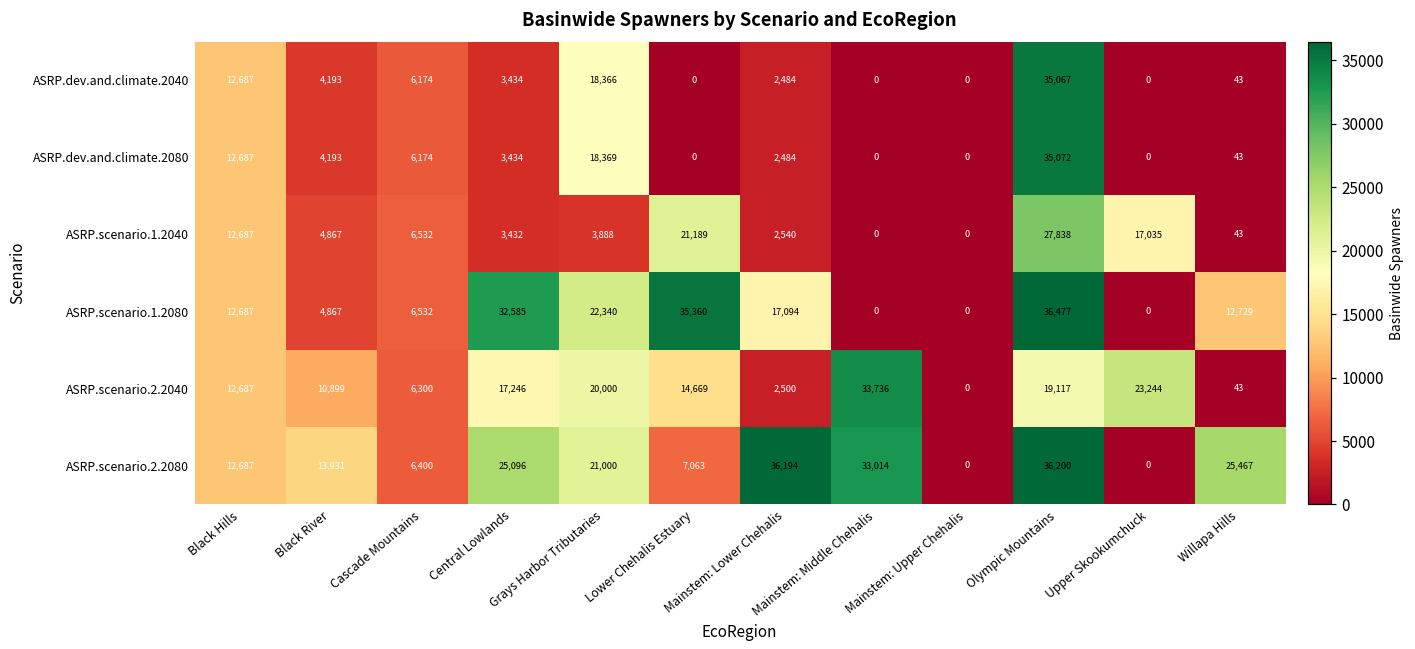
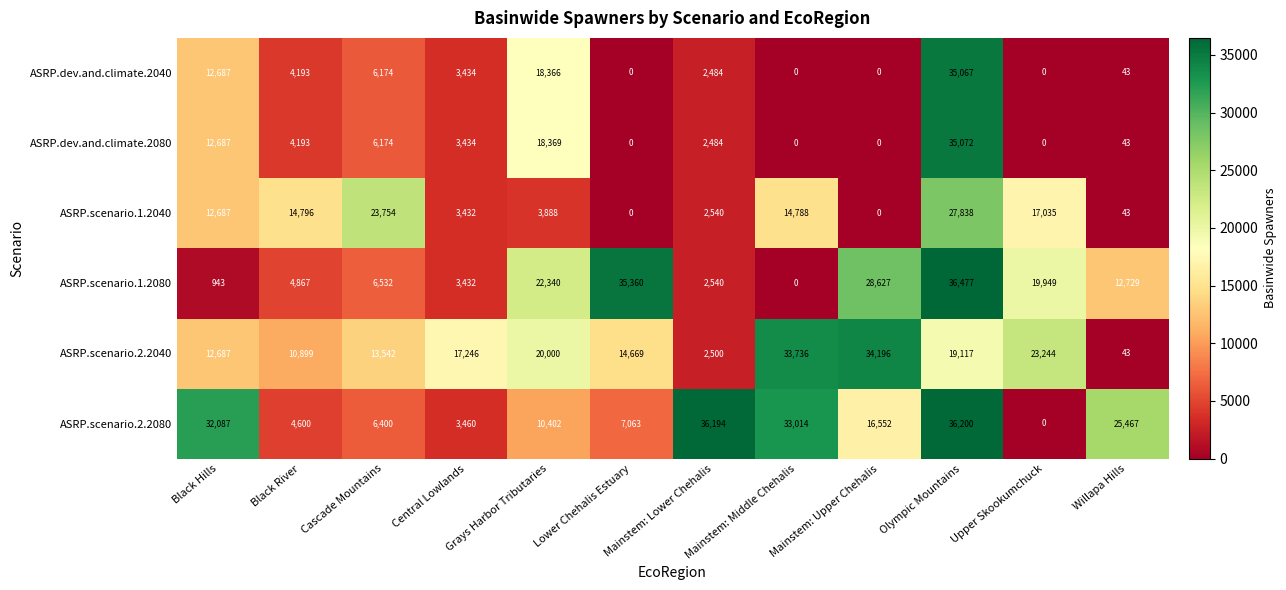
ASRP.scenario.1.2040, Black River: 4,867 -> 14,796
ASRP.scenario.1.2040, Cascade Mountains: 6,532 -> 23,754
ASRP.scenario.1.2040, Lower Chehalis Estuary: 21,189 -> 0
ASRP.scenario.1.2040, Mainstem: Middle Chehalis: 0 -> 14,788
ASRP.scenario.1.2080, Black Hills: 12,687 -> 943
ASRP.scenario.1.2080, Central Lowlands: 32,585 -> 3,432
ASRP.scenario.1.2080, Mainstem: Lower Chehalis: 17,094 -> 2,540
ASRP.scenario.1.2080, Mainstem: Upper Chehalis: 0 -> 28,627
ASRP.scenario.1.2080, Upper Skookumchuck: 0 -> 19,949
ASRP.scenario.2.2040, Cascade Mountains: 6,300 -> 13,542
ASRP.scenario.2.2040, Mainstem: Upper Chehalis: 0 -> 34,196
ASRP.scenario.2.2080, Black Hills: 12,687 -> 32,087
ASRP.scenario.2.2080, Black River: 13,931 -> 4,600
ASRP.scenario.2.2080, Central Lowlands: 25,096 -> 3,460
ASRP.scenario.2.2080, Grays Harbor Tributaries: 21,000 -> 10,402
ASRP.scenario.2.2080, Mainstem: Upper Chehalis: 0 -> 16,552
